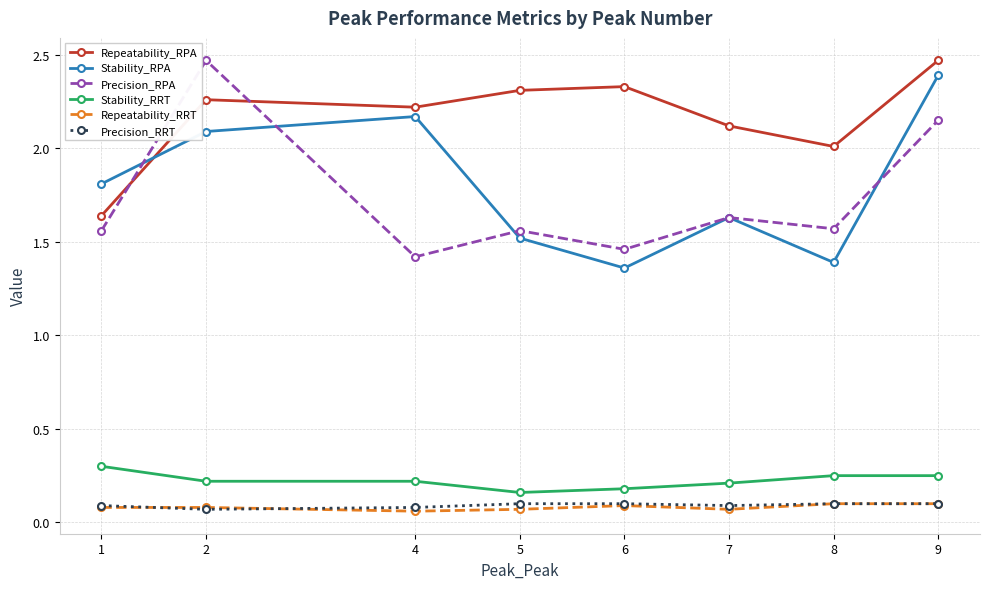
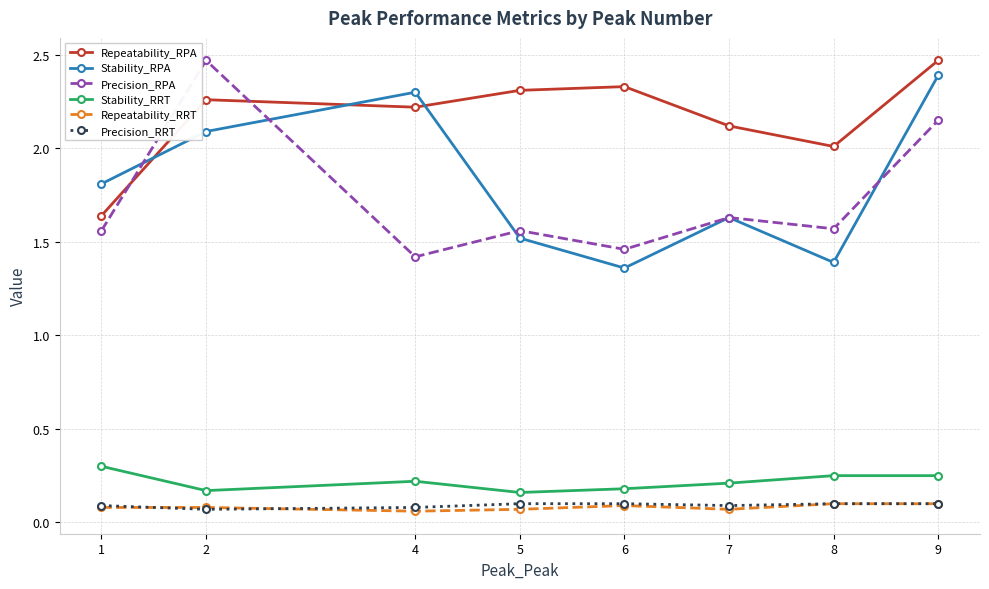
Stability_RRT, 2: 0.22 -> 0.17
Stability_RPA, 4: 2.17 -> 2.30
